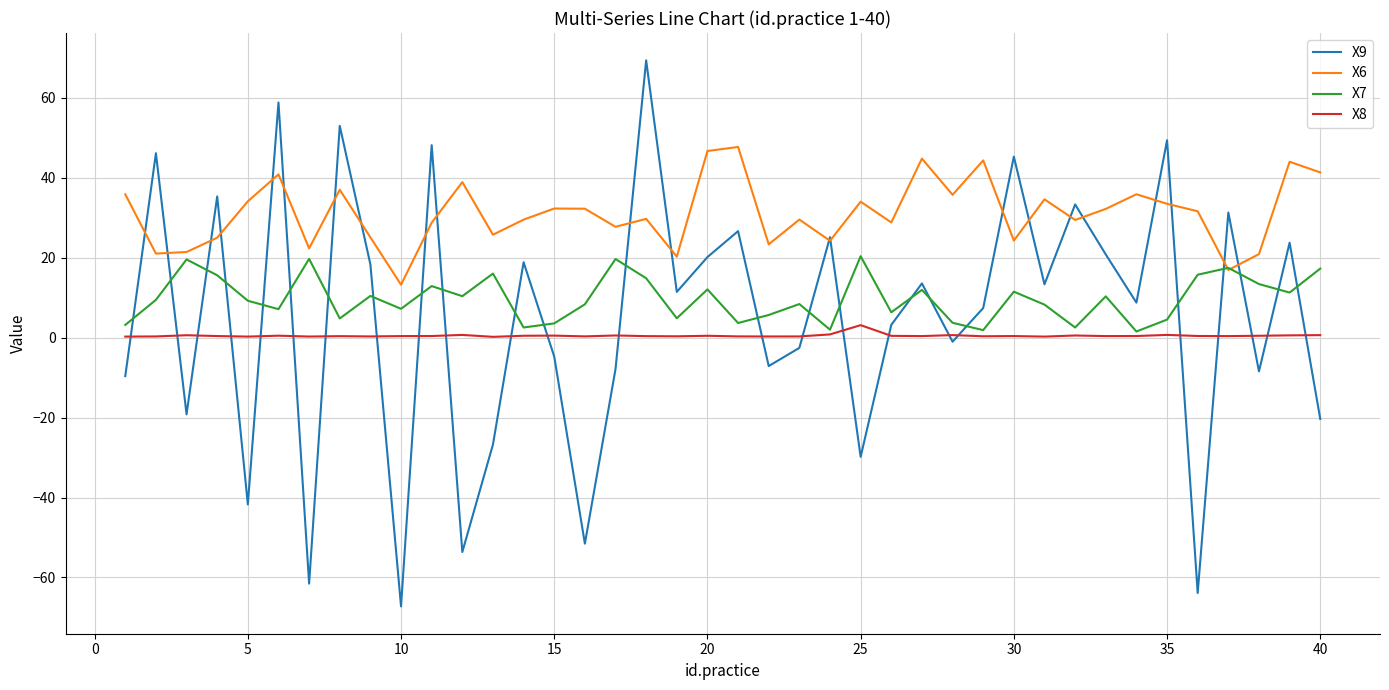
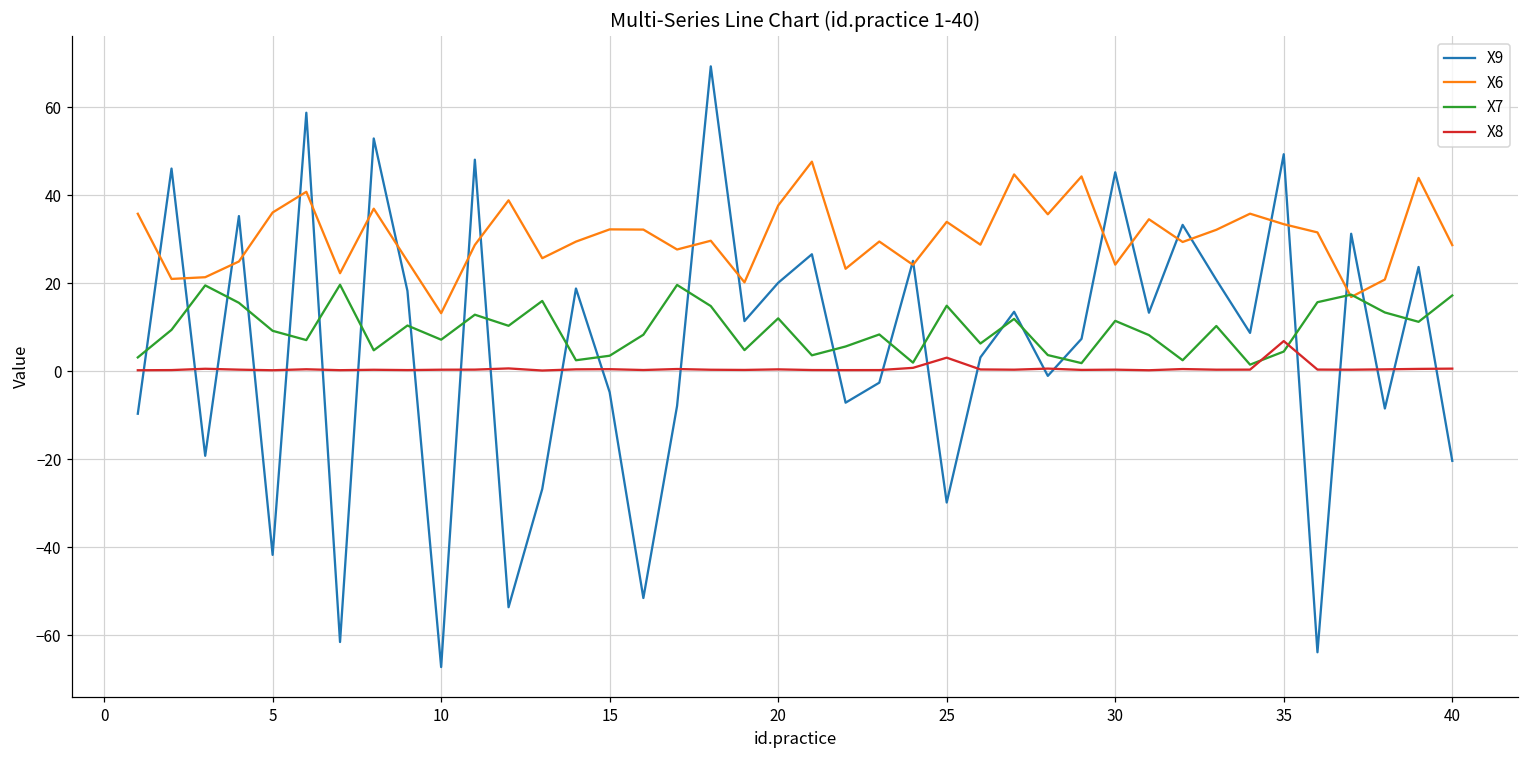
X6, 5: 34 -> 36
X6, 20: 47 -> 38
X7, 25: 20 -> 15
X8, 35: 1 -> 7
X6, 40: 41 -> 29
